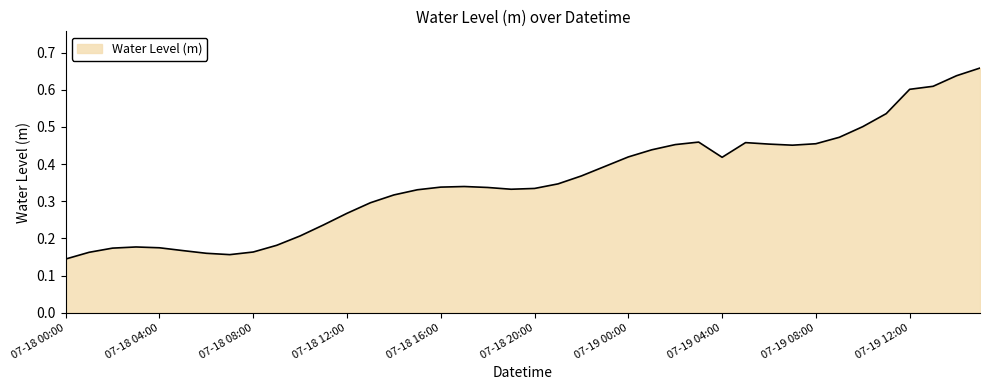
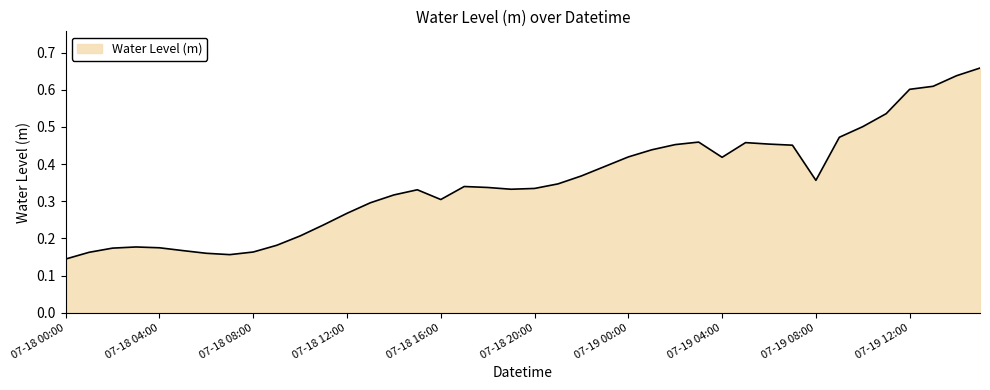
07-18 16:00: 0.34 -> 0.30
07-19 08:00: 0.45 -> 0.36
